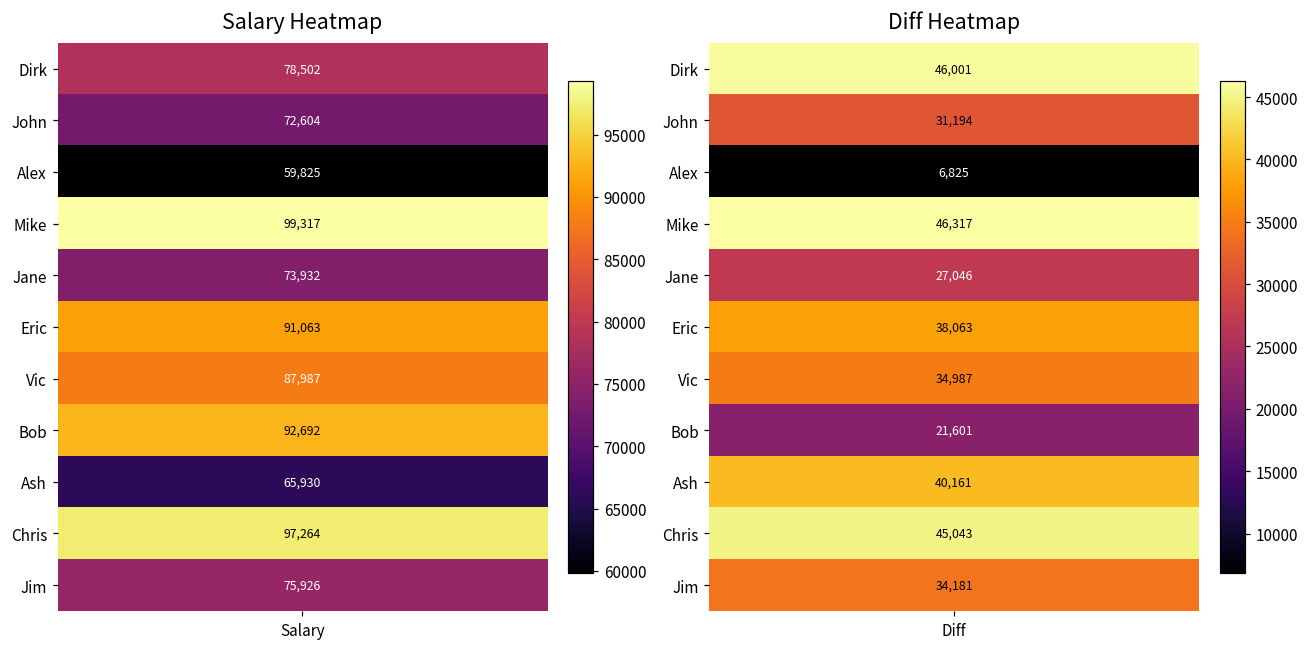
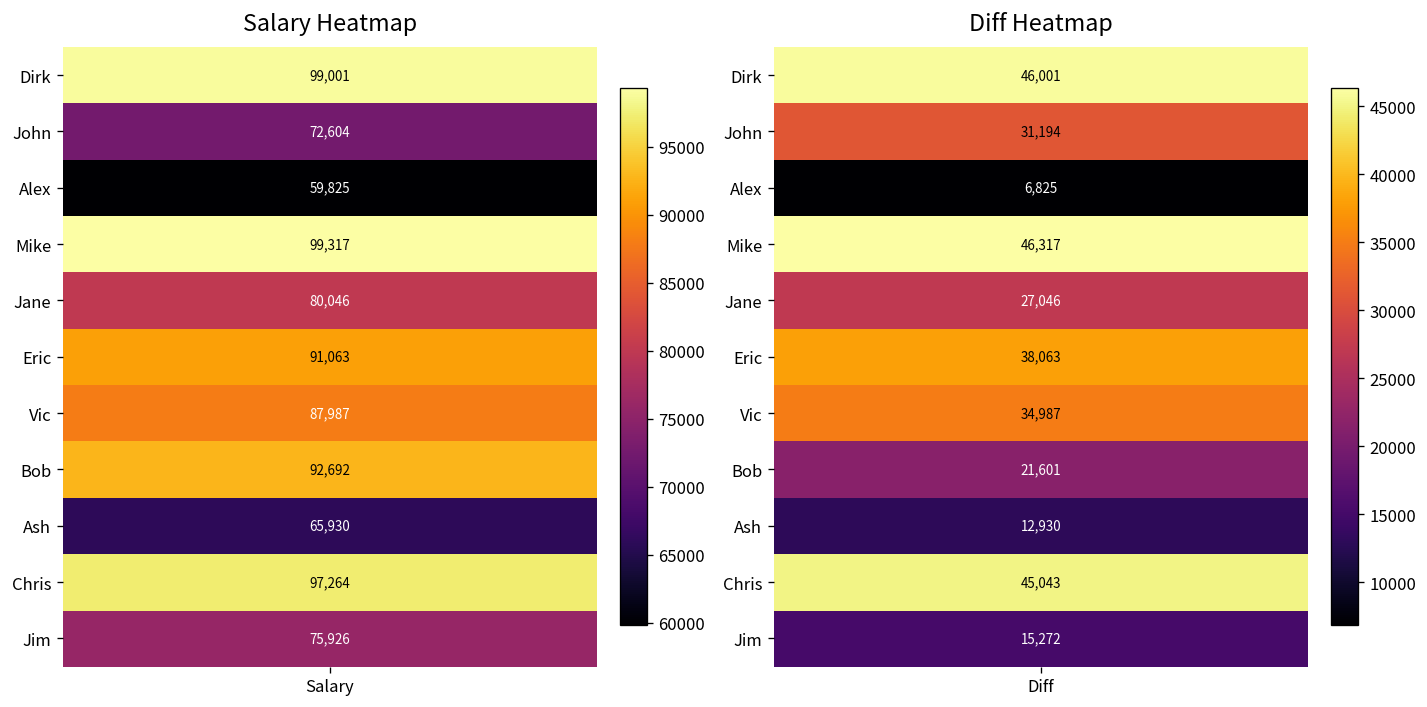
Salary Heatmap, Dirk, Salary: 78,502 -> 99,001
Salary Heatmap, Jane, Salary: 73,932 -> 80,046
Diff Heatmap, Ash, Diff: 40,161 -> 12,930
Diff Heatmap, Jim, Diff: 34,181 -> 15,272
